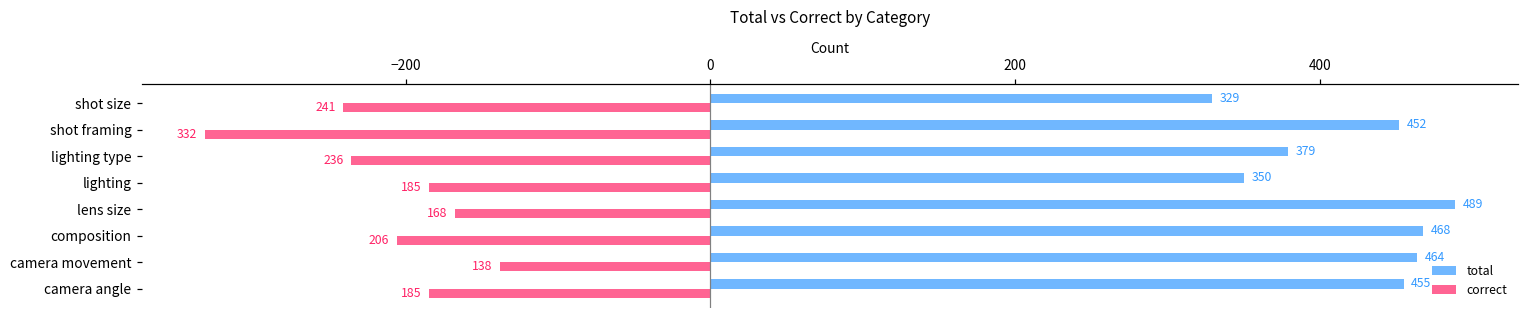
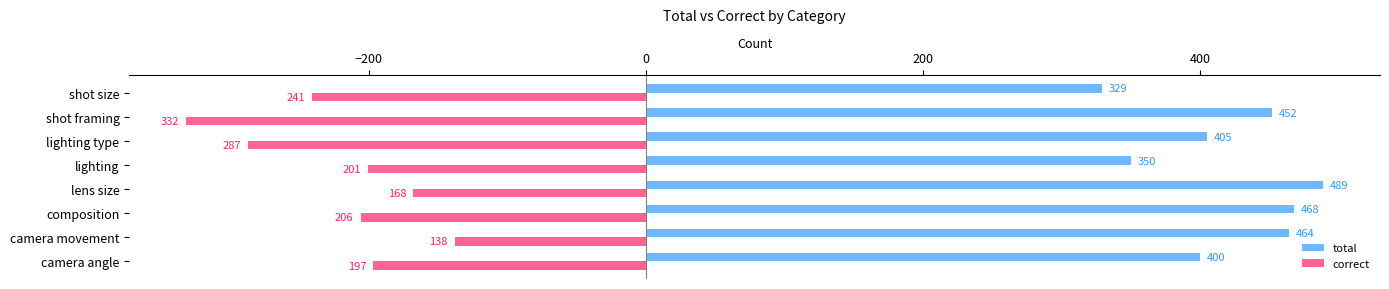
total, lighting type: 379 -> 405
correct, lighting type: 236 -> 287
correct, lighting: 185 -> 201
total, camera angle: 455 -> 400
correct, camera angle: 185 -> 197
